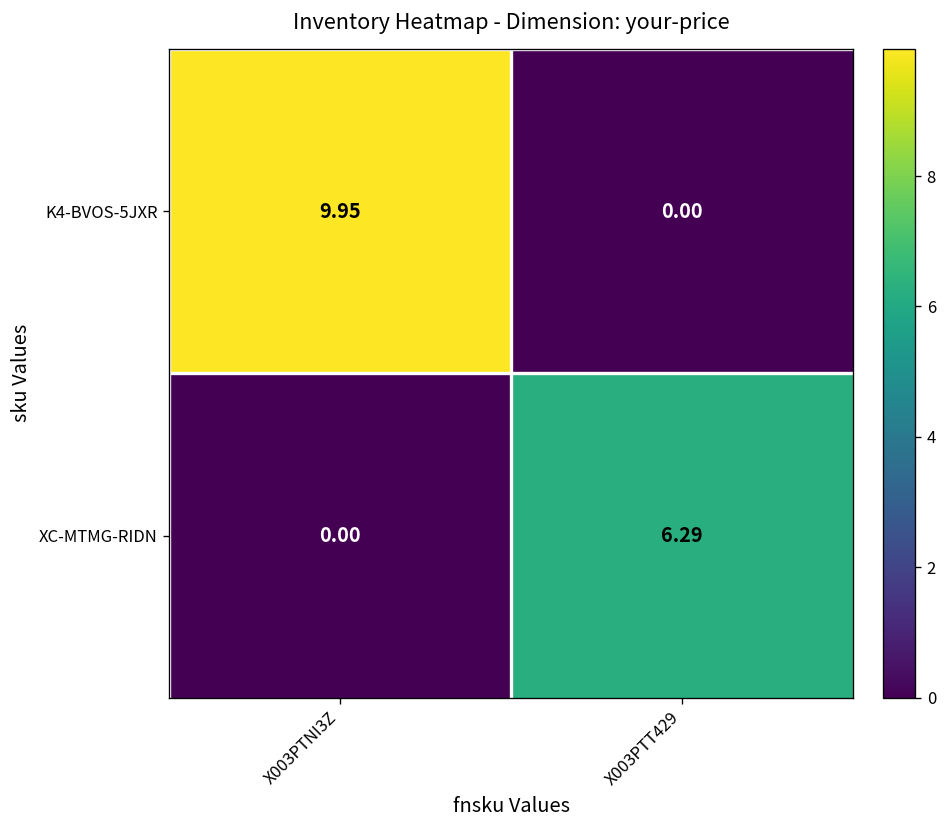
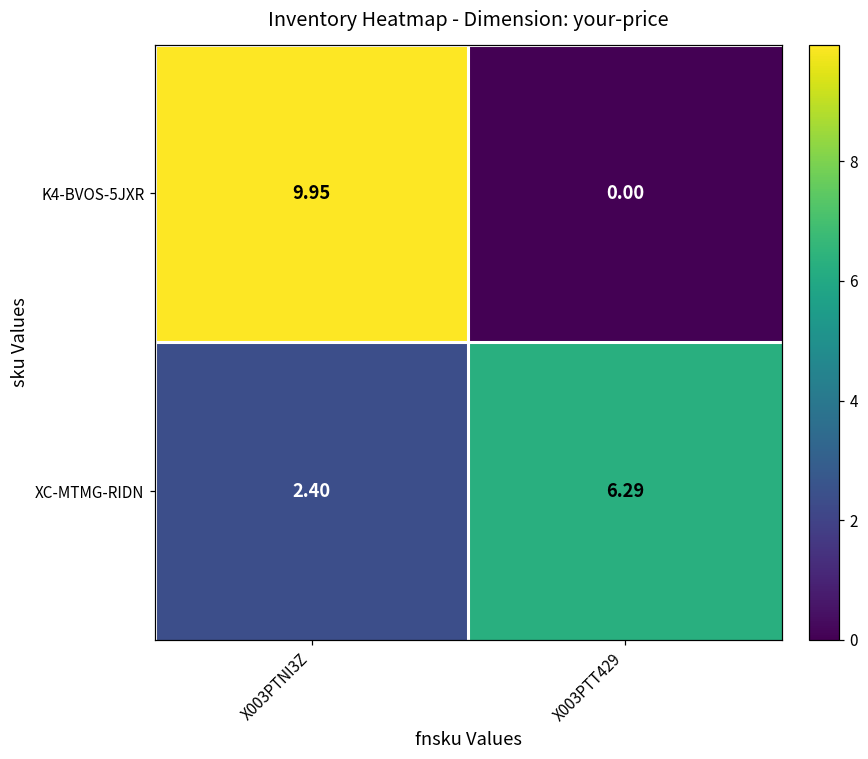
XC-MTMG-RIDN, X003PTNI3Z: 0.00 -> 2.40
